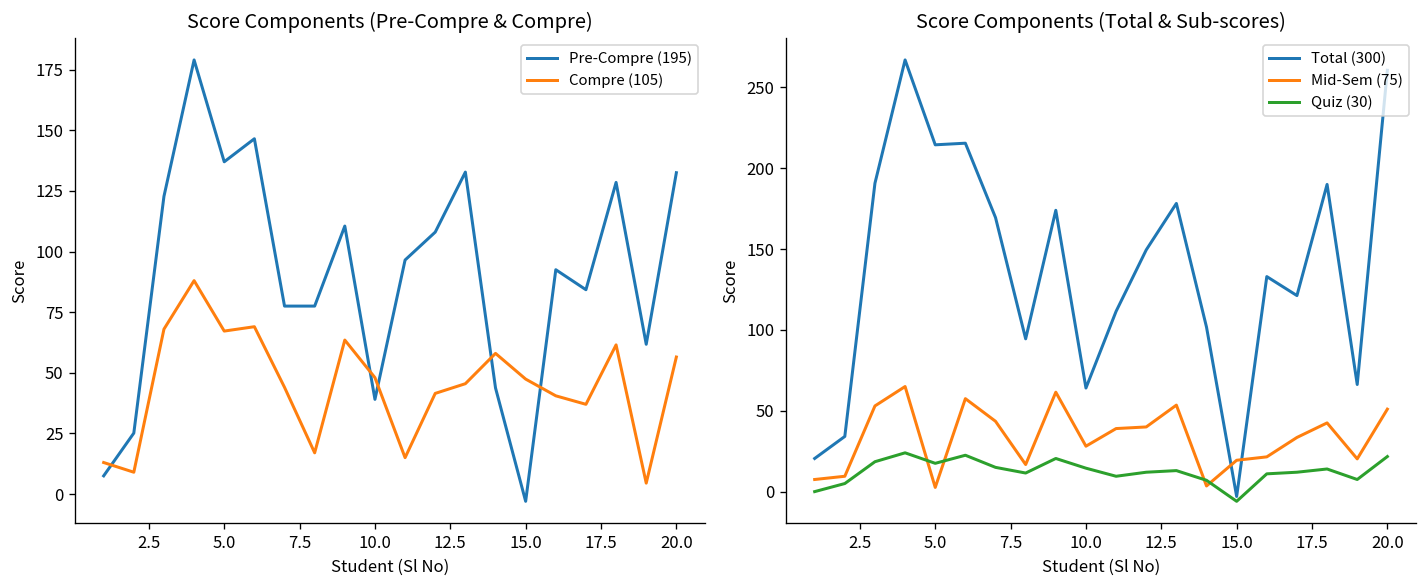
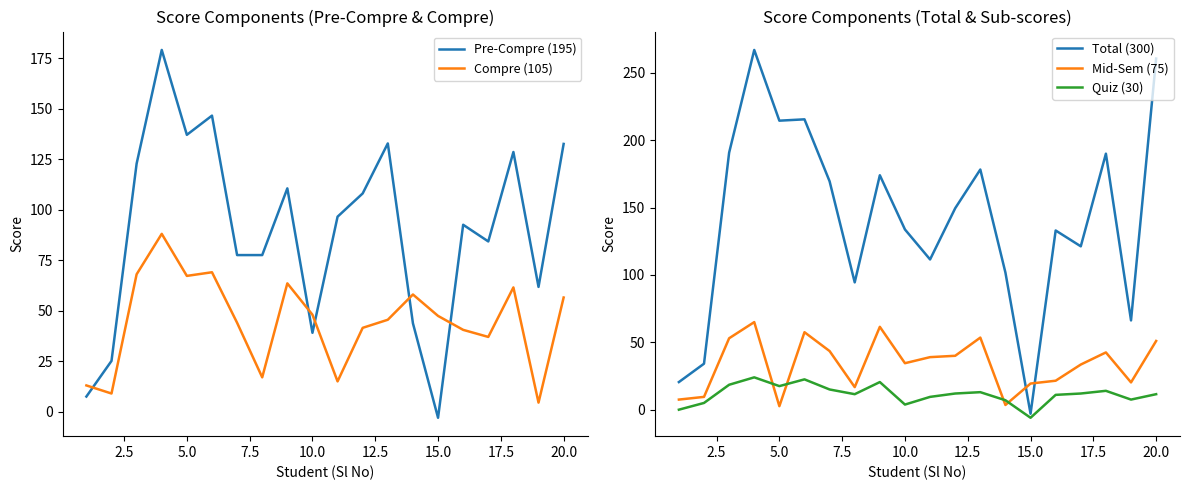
Score Components (Total & Sub-scores), Total (300), 10.0: 64 -> 134
Score Components (Total & Sub-scores), Mid-Sem (75), 10.0: 28 -> 35
Score Components (Total & Sub-scores), Quiz (30), 10.0: 15 -> 4
Score Components (Total & Sub-scores), Quiz (30), 20.0: 22 -> 12
